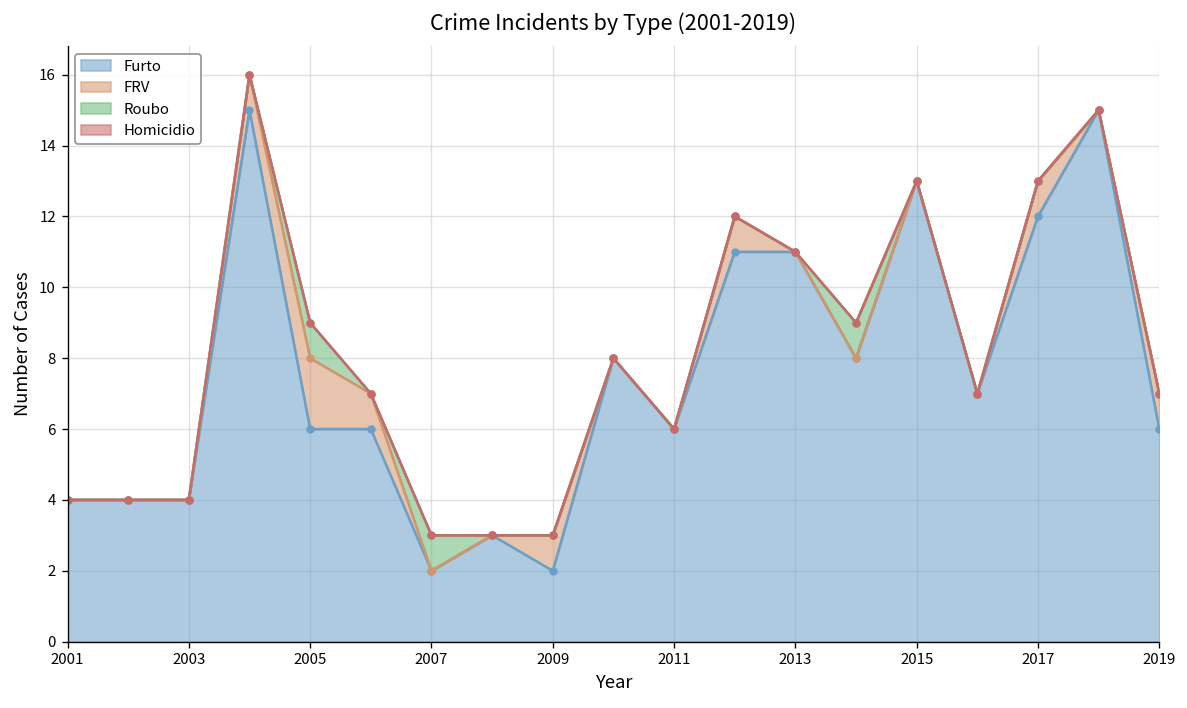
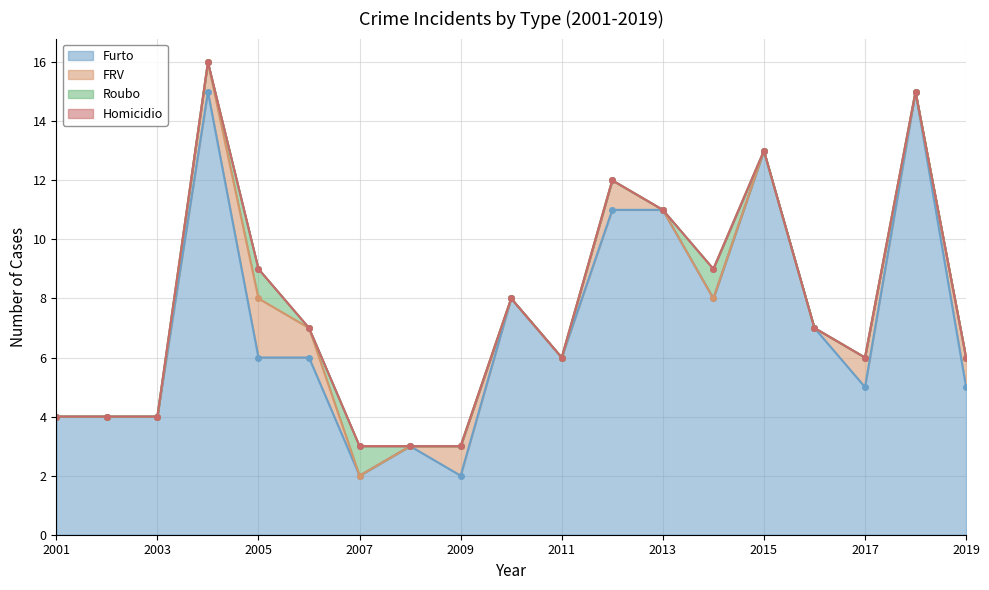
Furto, 2017: 12 -> 5
Furto, 2019: 6 -> 5
